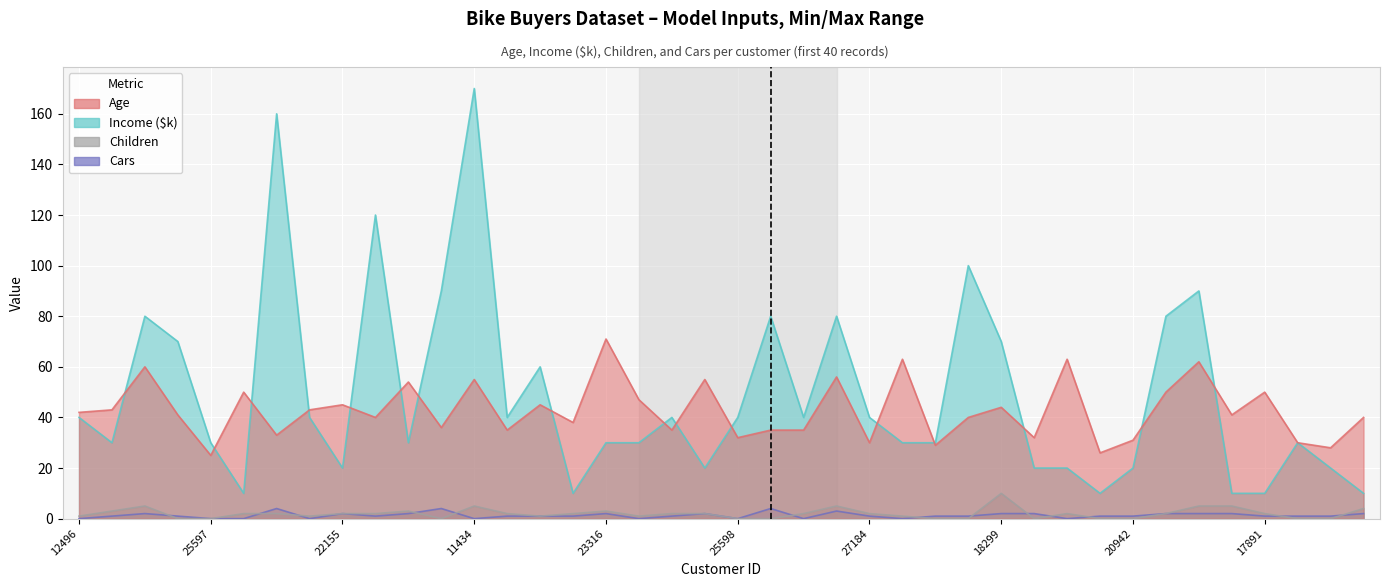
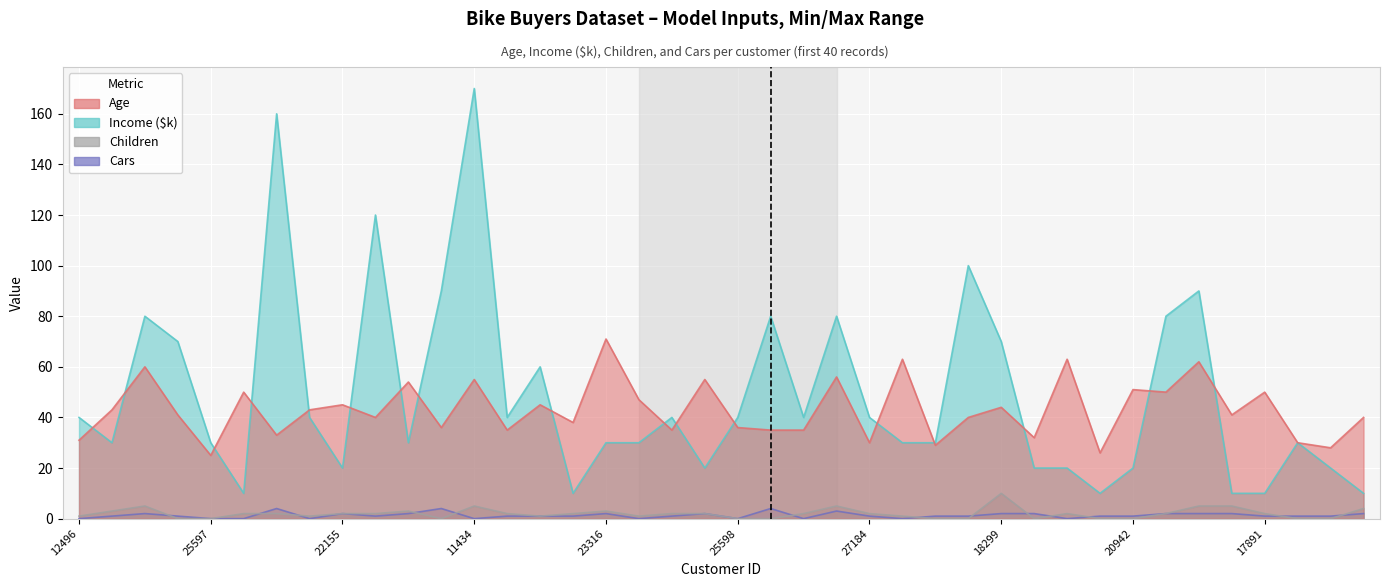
Age, 12496: 42 -> 31
Age, 25598: 32 -> 36
Age, 20942: 31 -> 51
